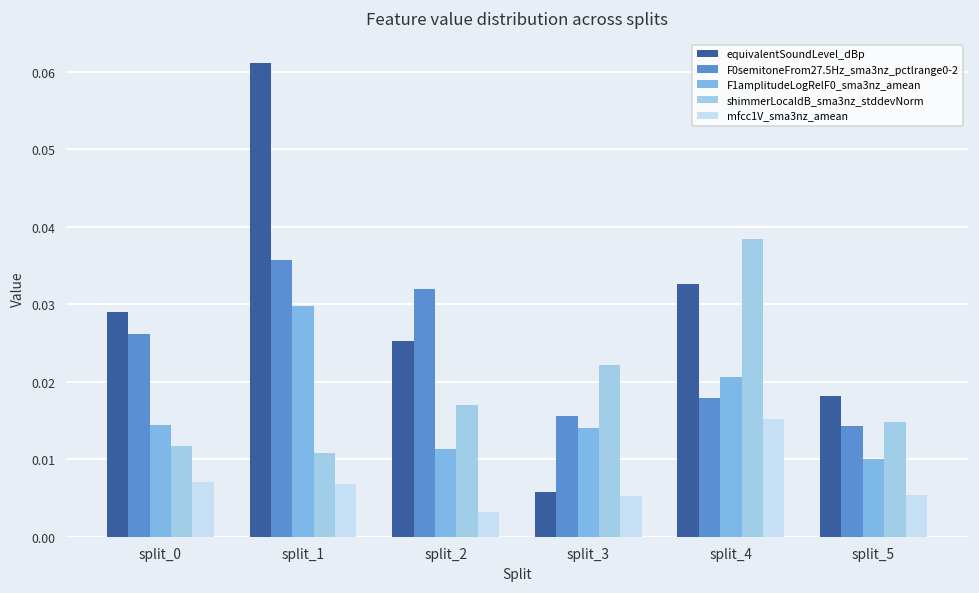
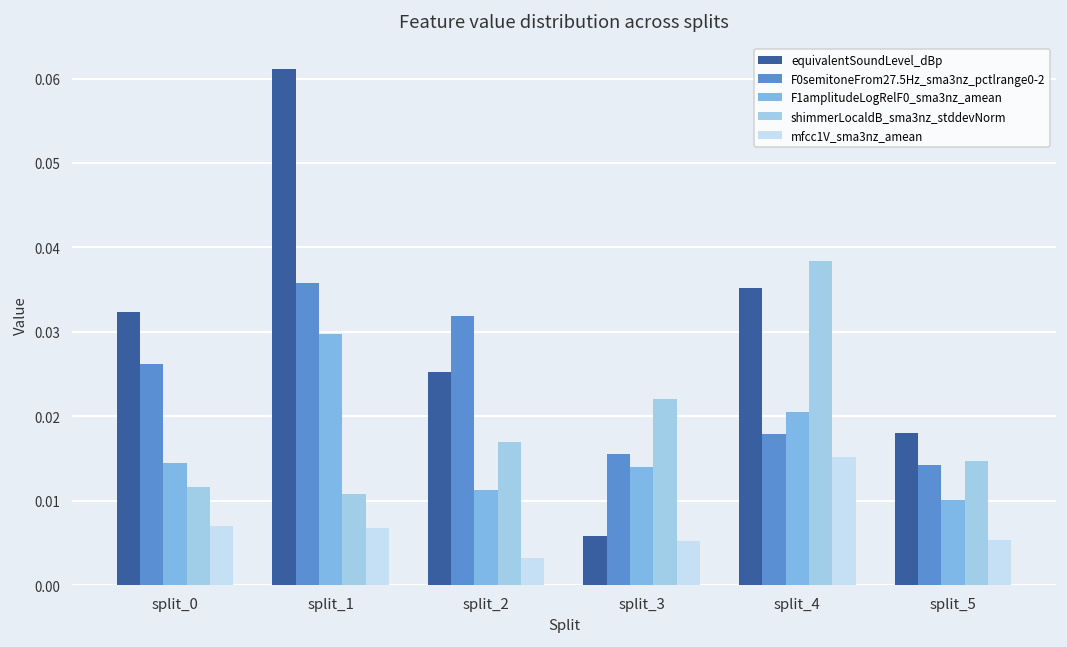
equivalentSoundLevel_dBp, split_0: 0.029 -> 0.032
equivalentSoundLevel_dBp, split_4: 0.033 -> 0.035
